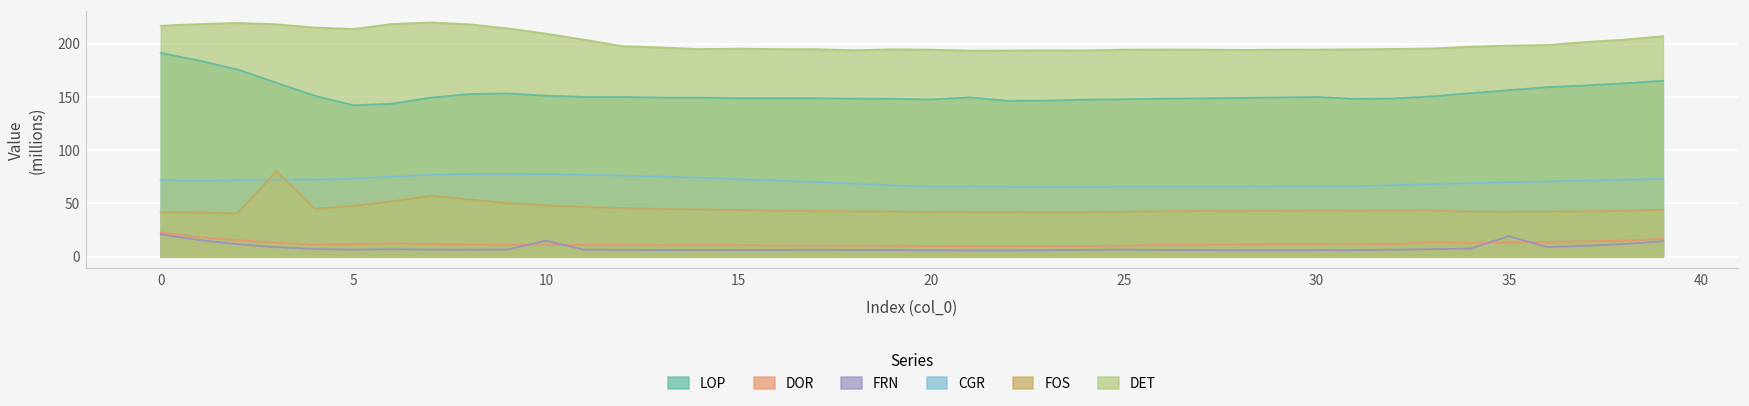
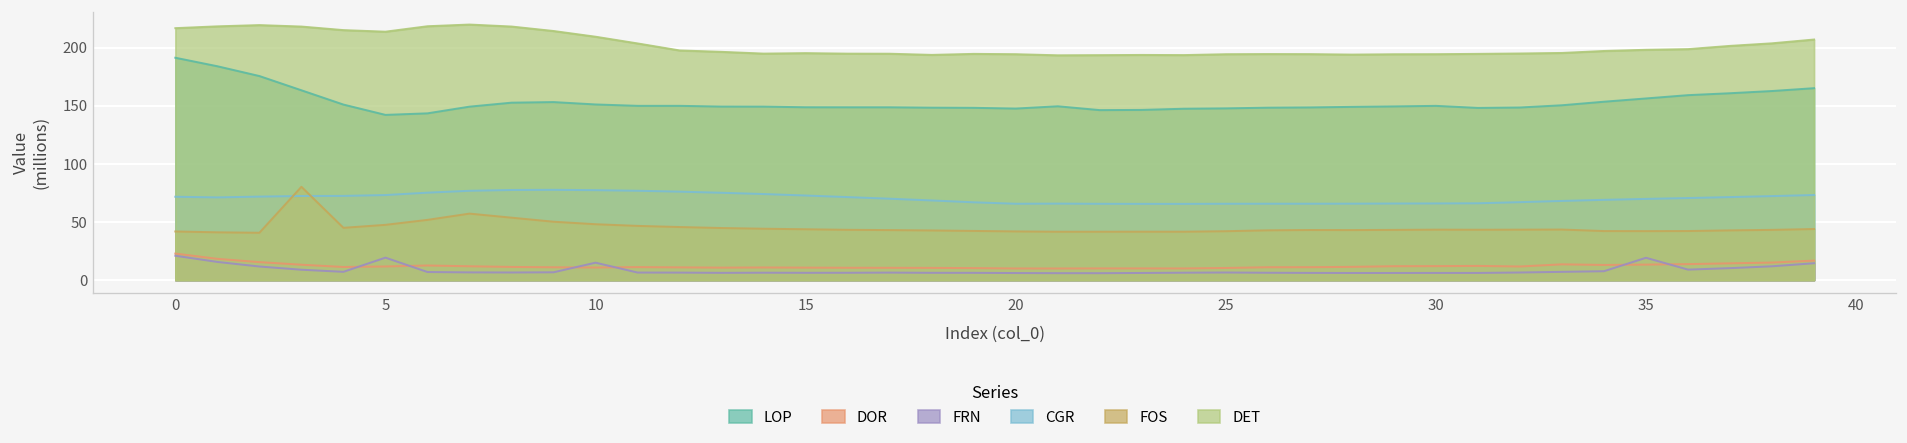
FRN, 5: 10 -> 20
